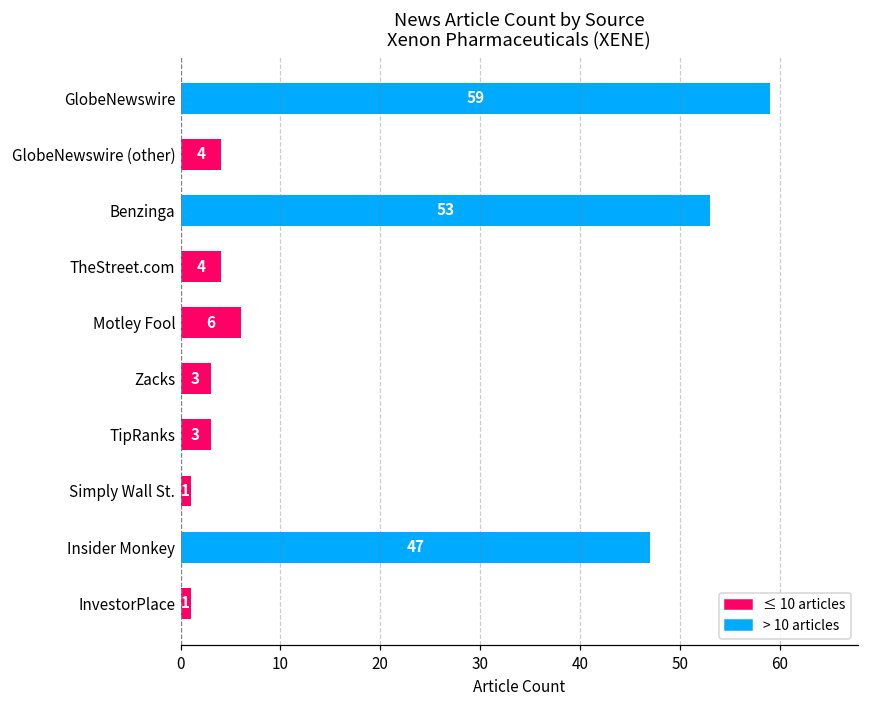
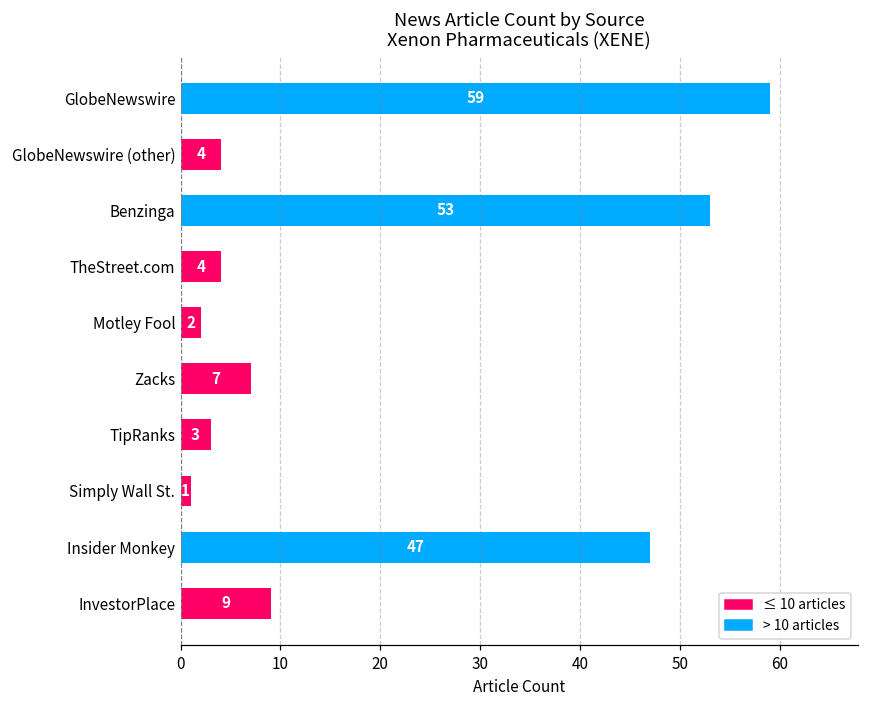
Motley Fool: 6 -> 2
Zacks: 3 -> 7
InvestorPlace: 1 -> 9
